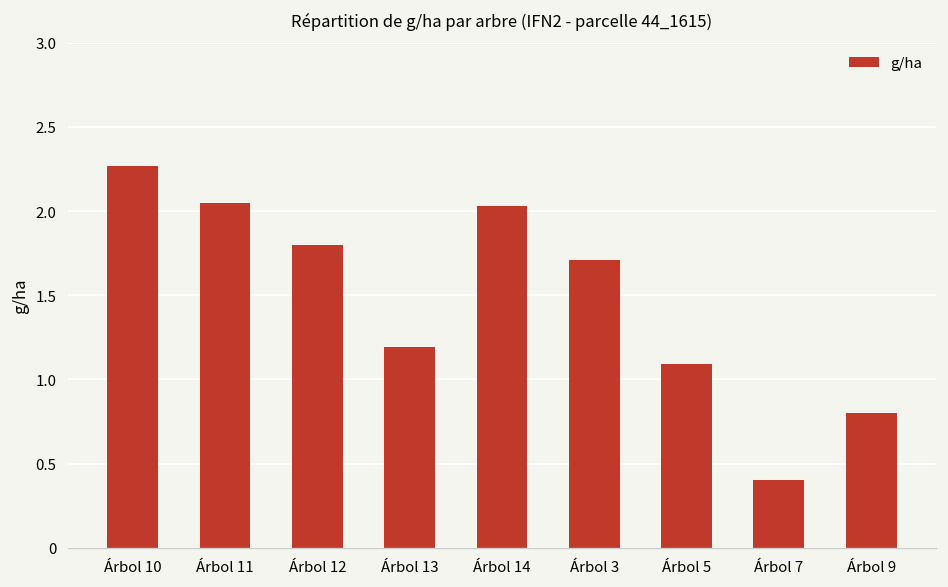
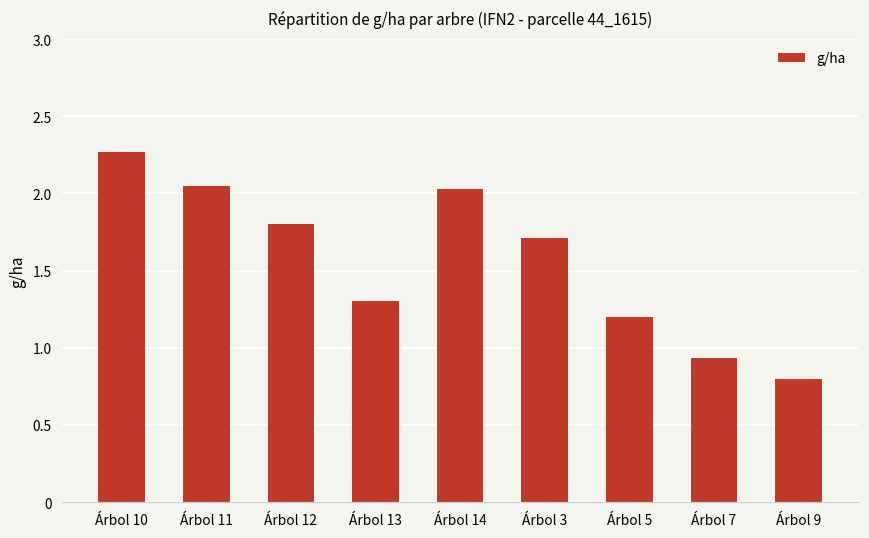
Árbol 13: 1.19 -> 1.30
Árbol 5: 1.09 -> 1.20
Árbol 7: 0.40 -> 0.93
